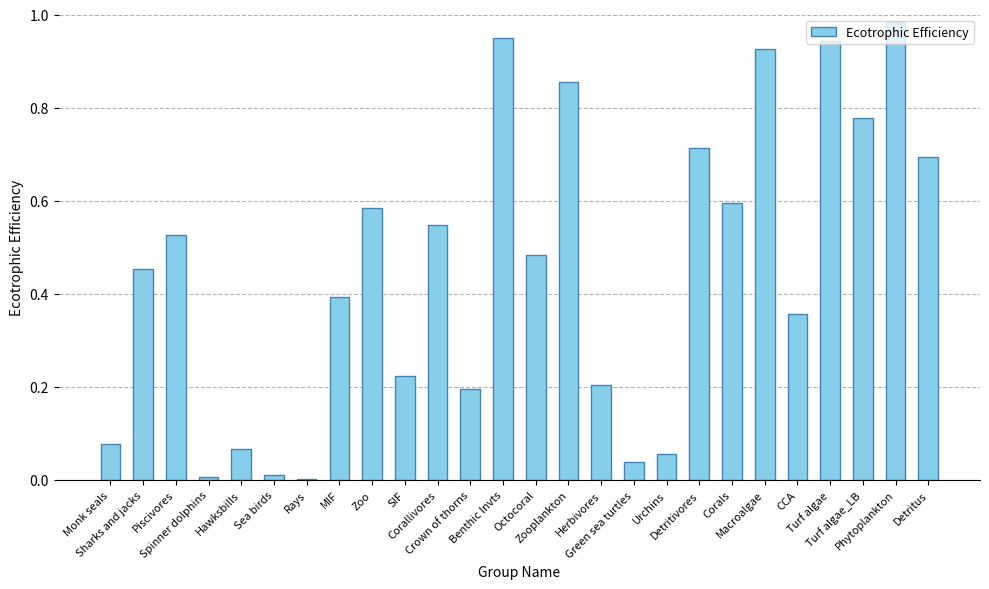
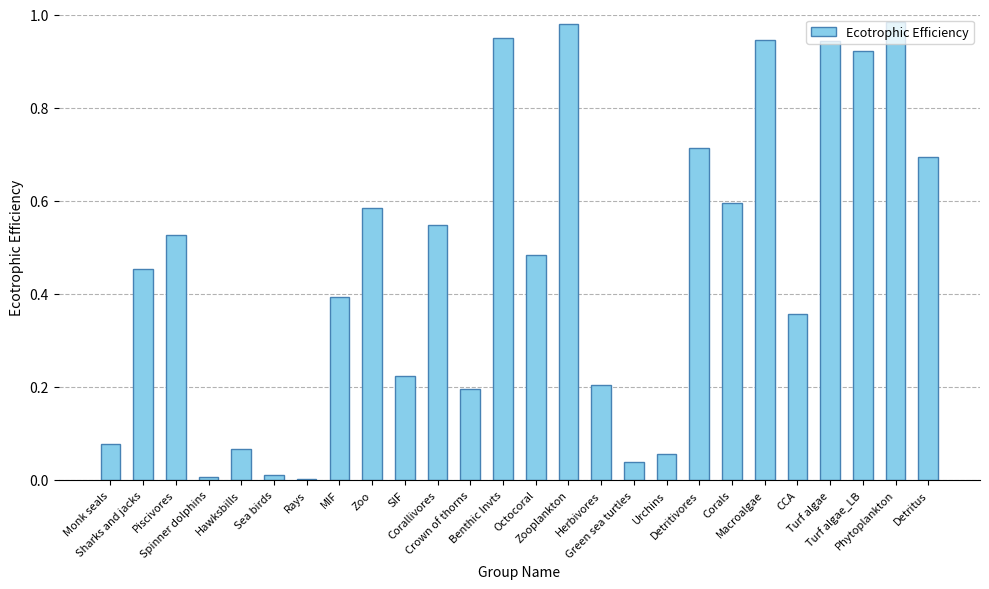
Zooplankton: 0.85 -> 0.98
Macroalgae: 0.93 -> 0.94
Turf algae_LB: 0.78 -> 0.92
